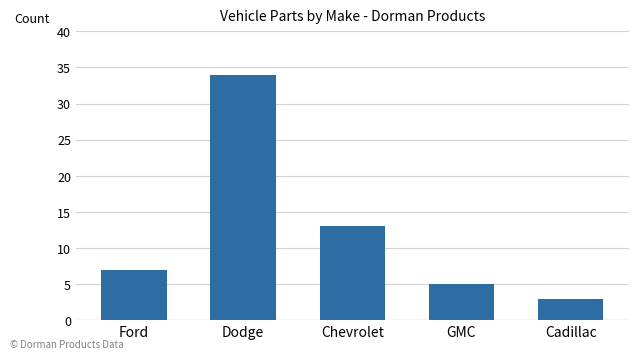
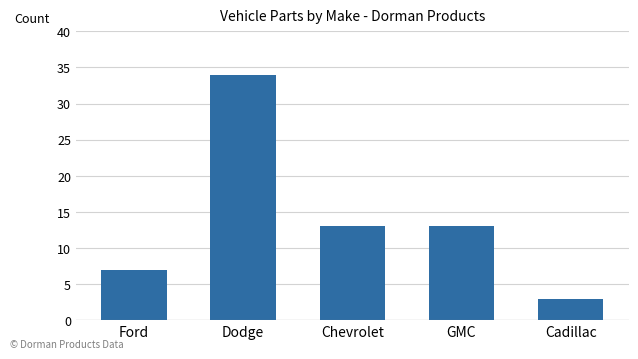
GMC: 5 -> 13
